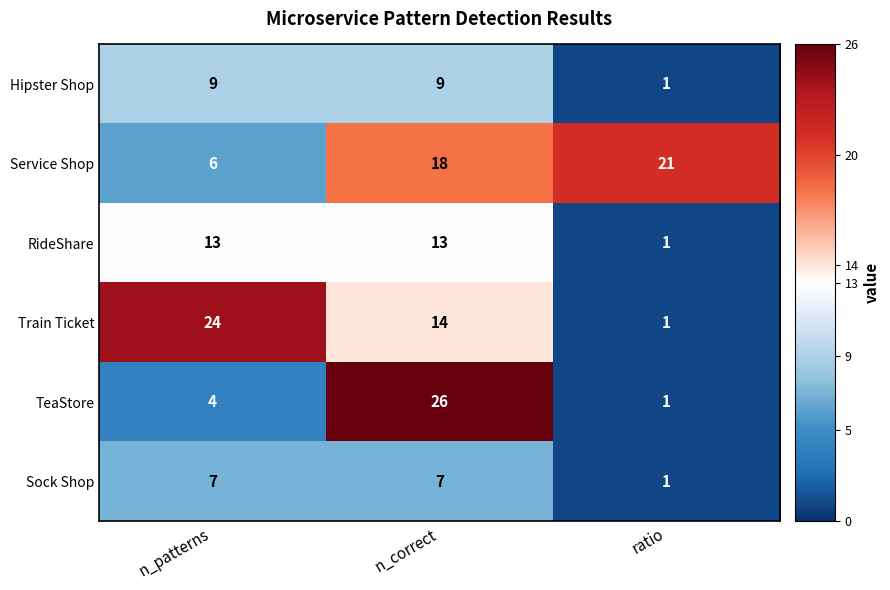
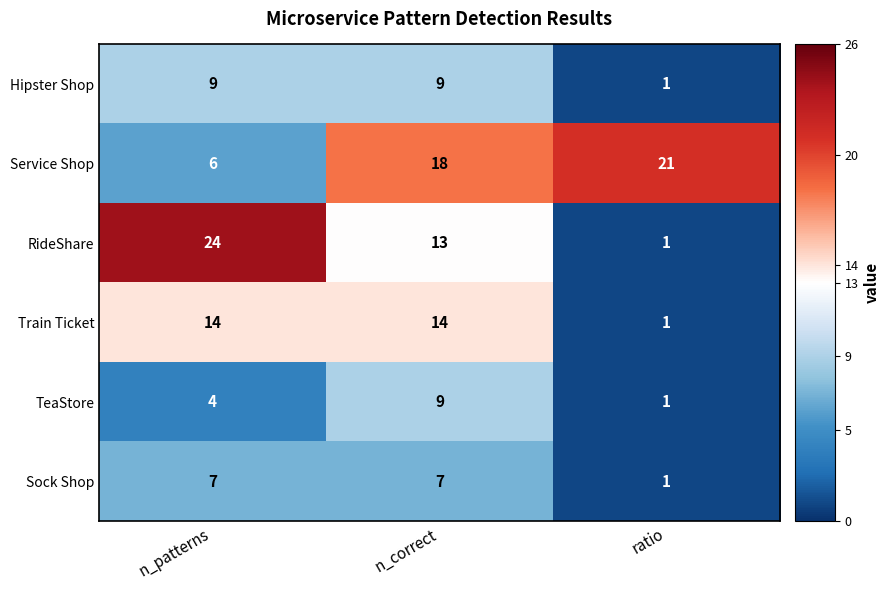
RideShare, n_patterns: 13 -> 24
Train Ticket, n_patterns: 24 -> 14
TeaStore, n_correct: 26 -> 9
